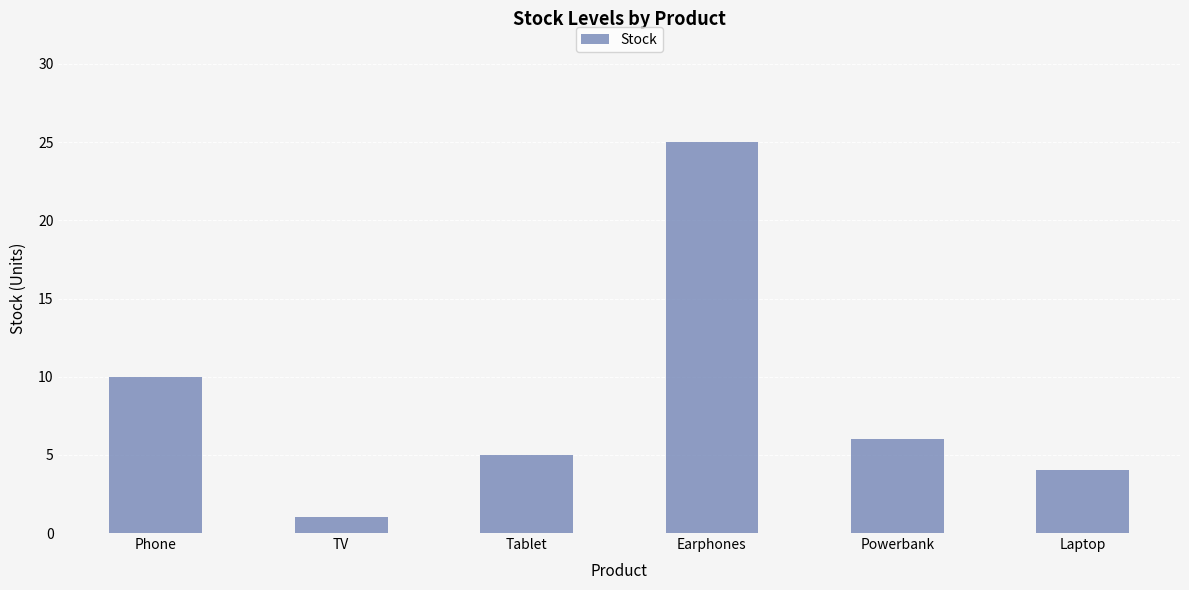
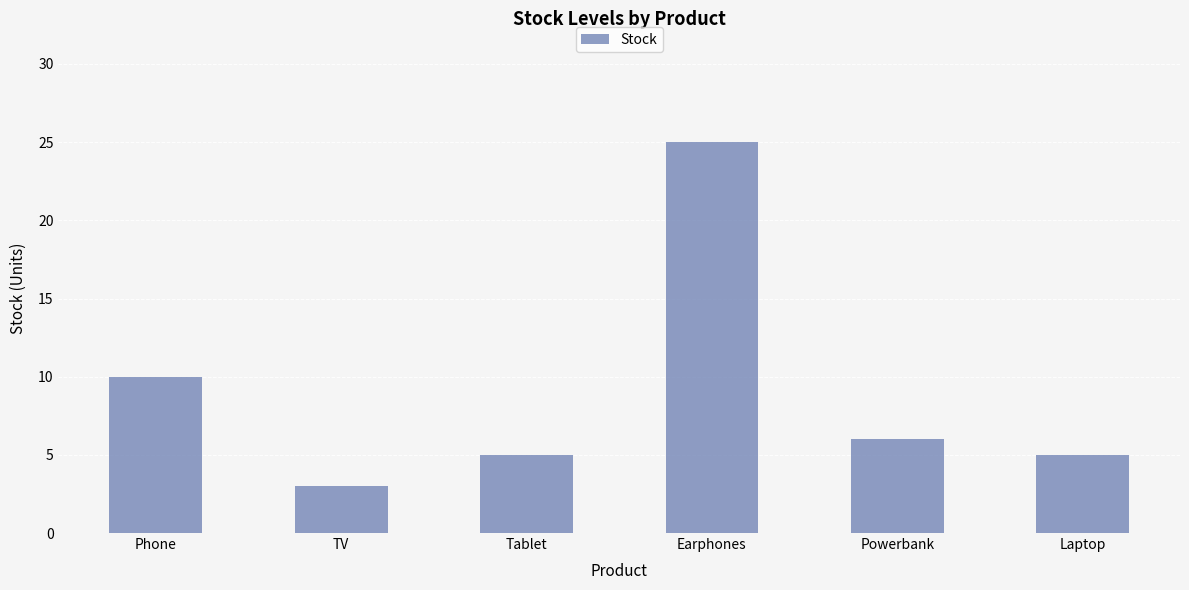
TV: 1 -> 3
Laptop: 4 -> 5
